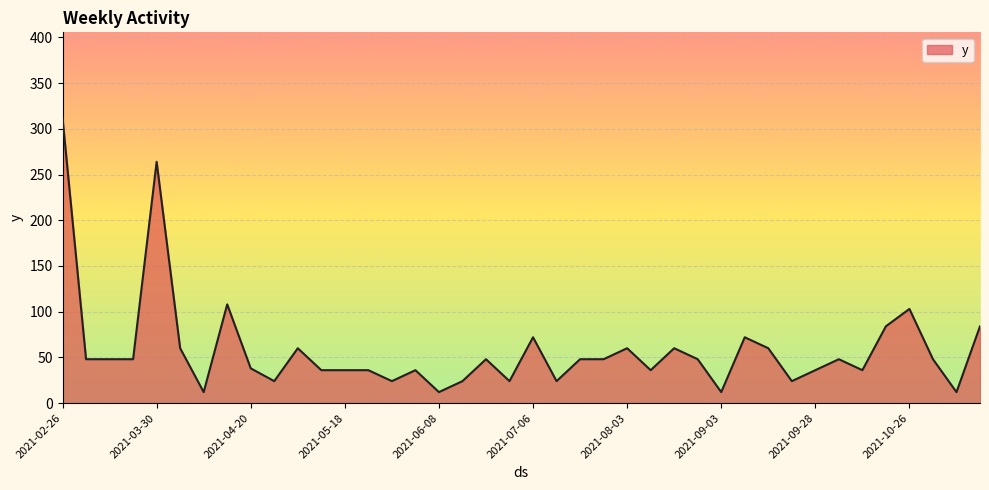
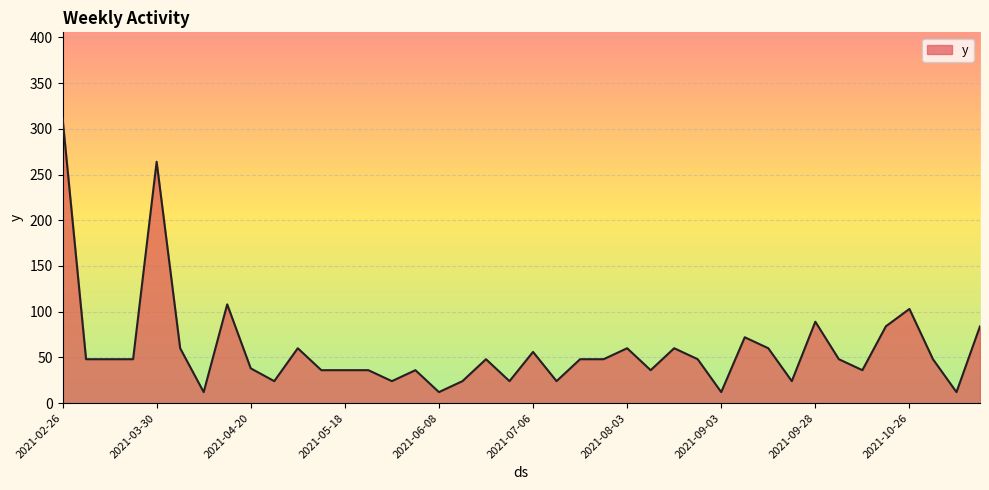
2021-07-06: 70 -> 60
2021-09-28: 40 -> 90
